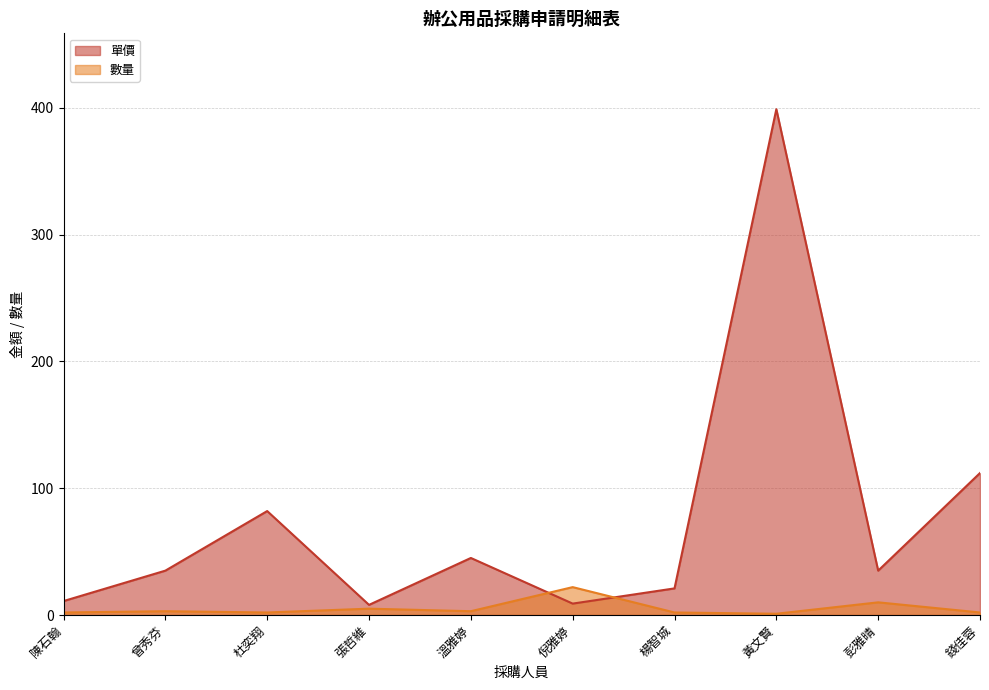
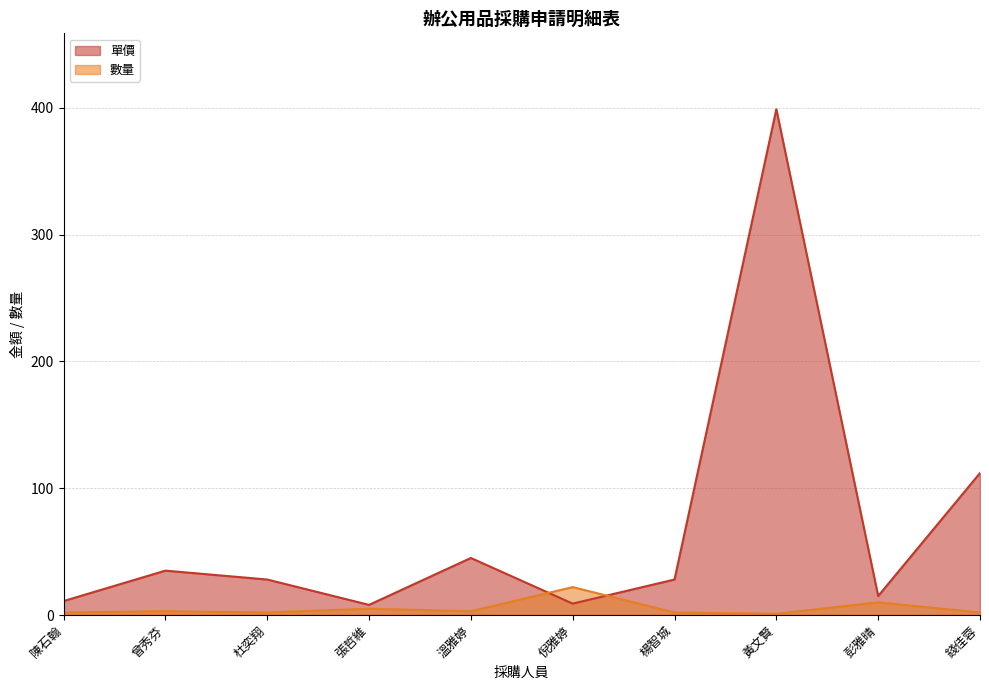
單價, 杜奕翔: 82 -> 28
單價, 楊智城: 21 -> 28
單價, 彭雅晴: 35 -> 15
